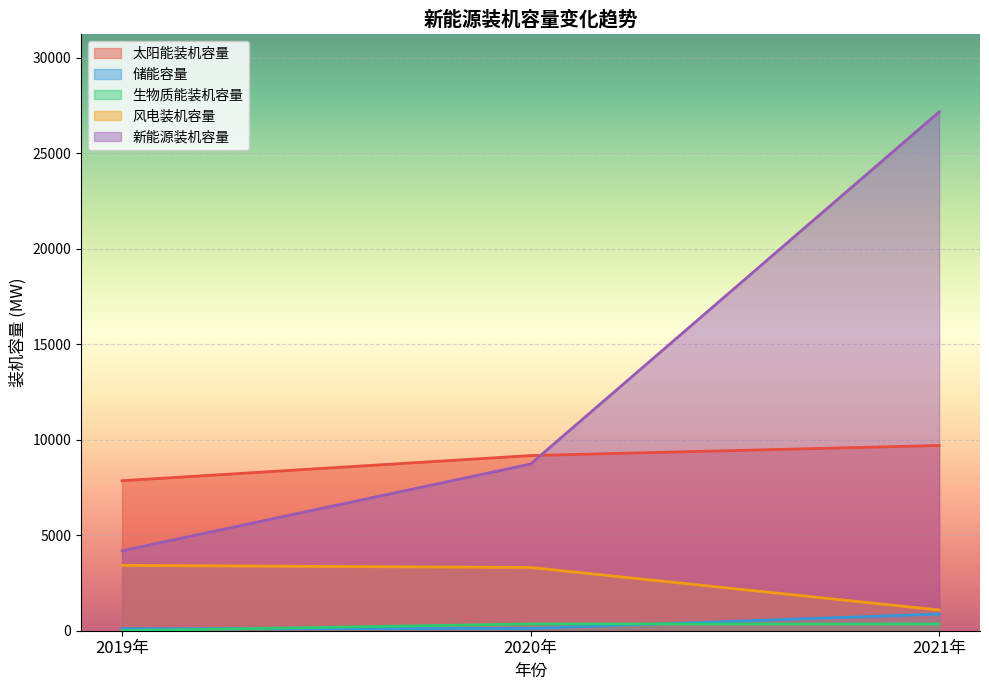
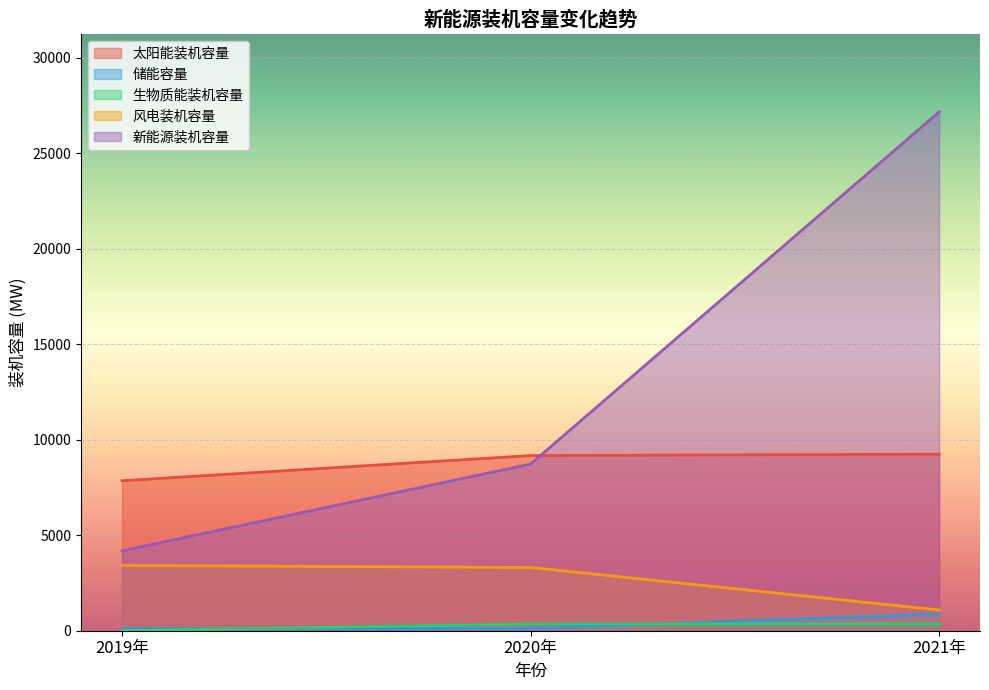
太阳能装机容量, 2021年: 9700 -> 9200
